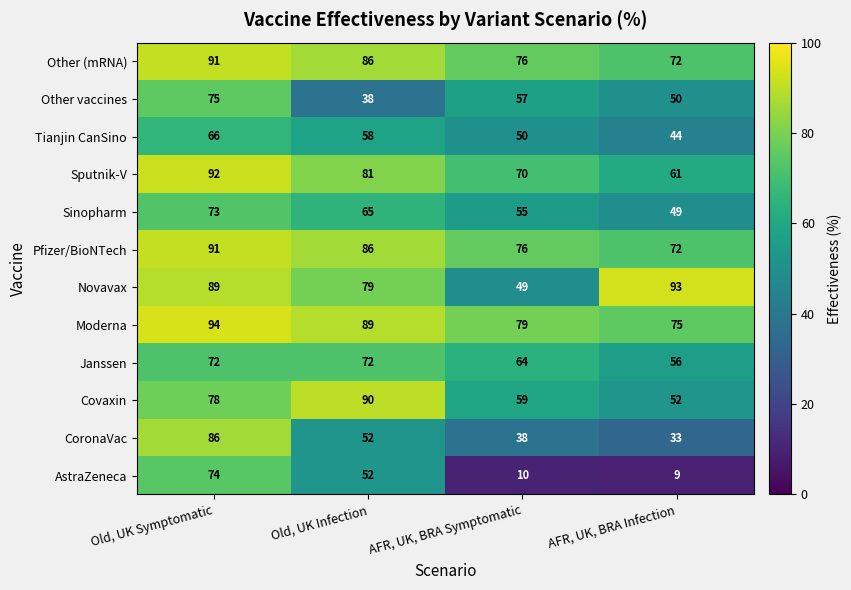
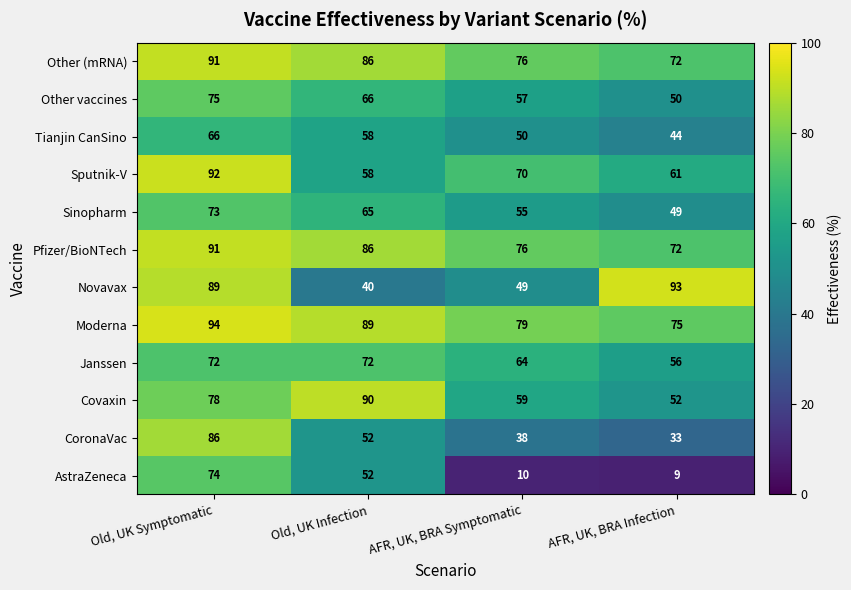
Other vaccines, Old, UK Infection: 38 -> 66
Sputnik-V, Old, UK Infection: 81 -> 58
Novavax, Old, UK Infection: 79 -> 40
